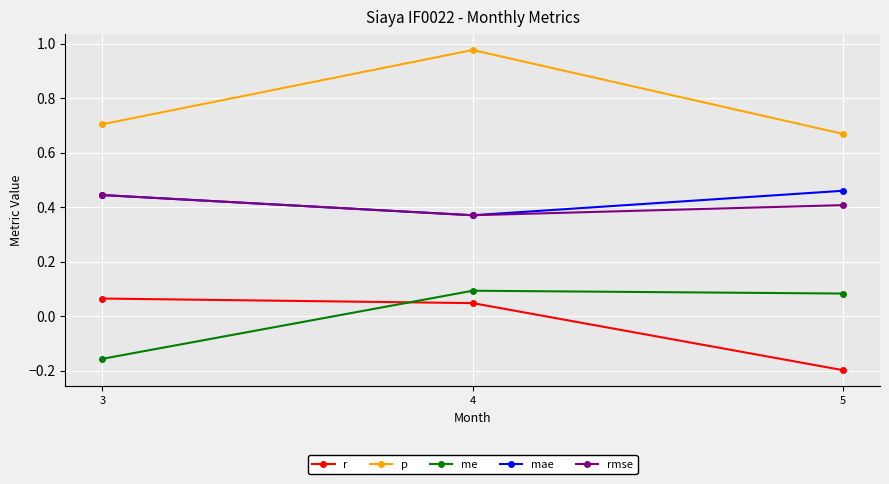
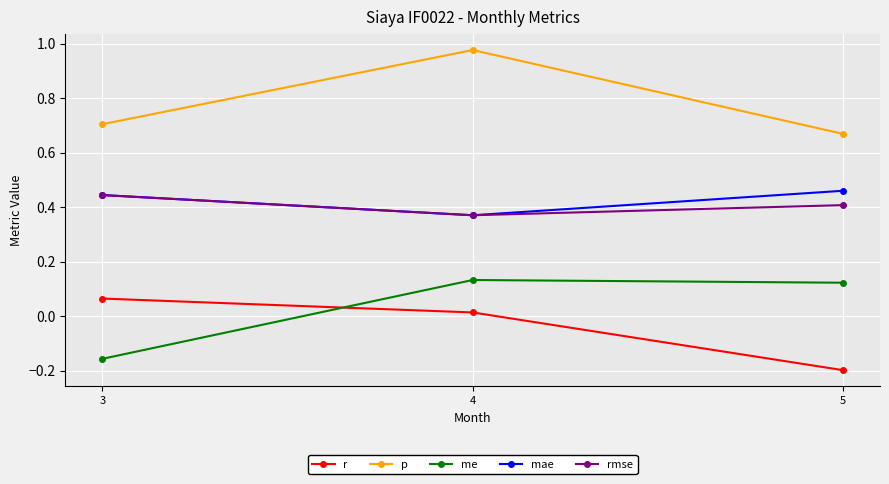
r, 4: 0.05 -> 0.01
me, 4: 0.09 -> 0.13
me, 5: 0.08 -> 0.12
